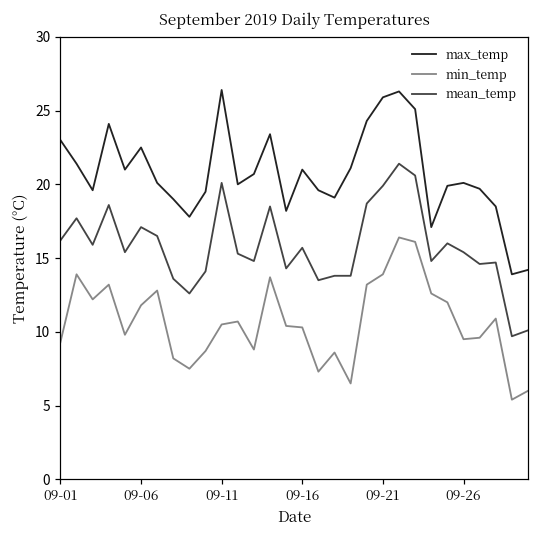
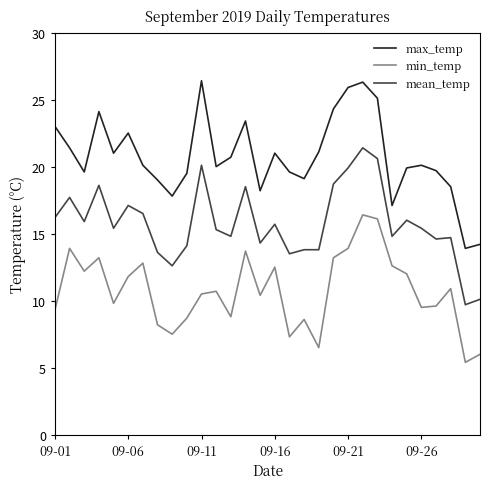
min_temp, 09-16: 10.3 -> 12.5
